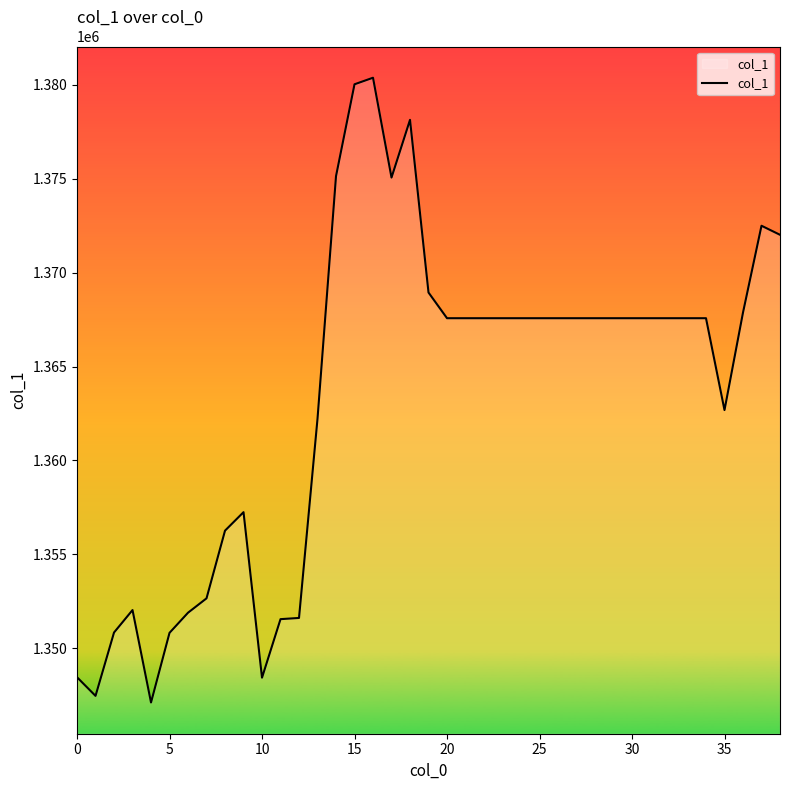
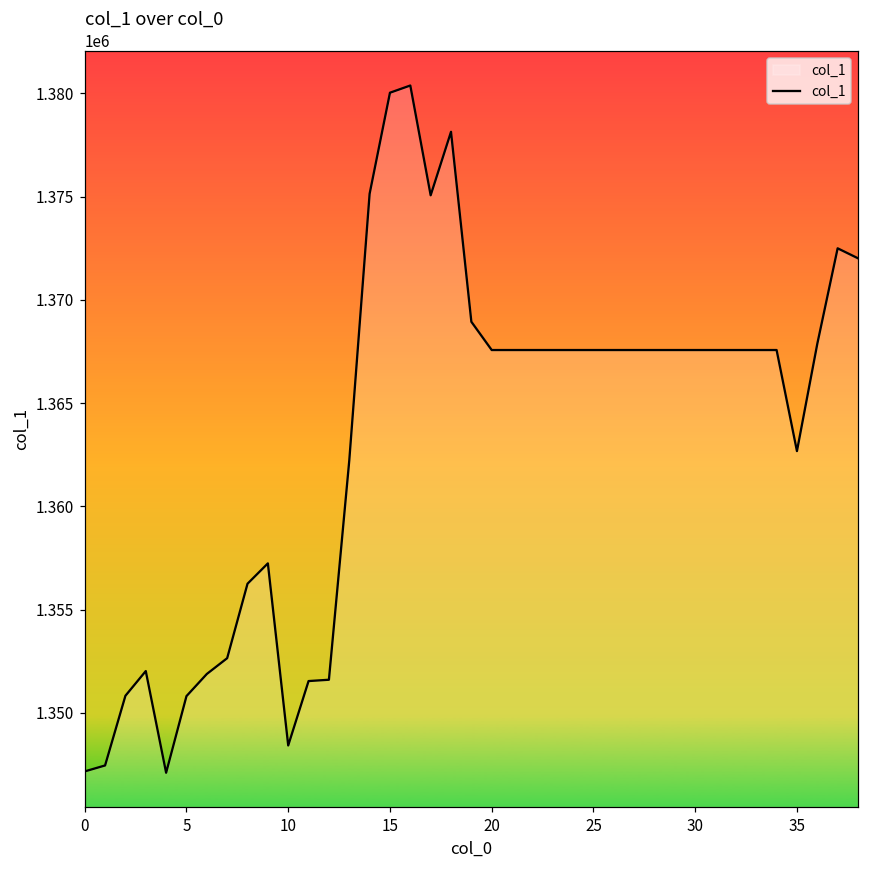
0: 1348400 -> 1347200
